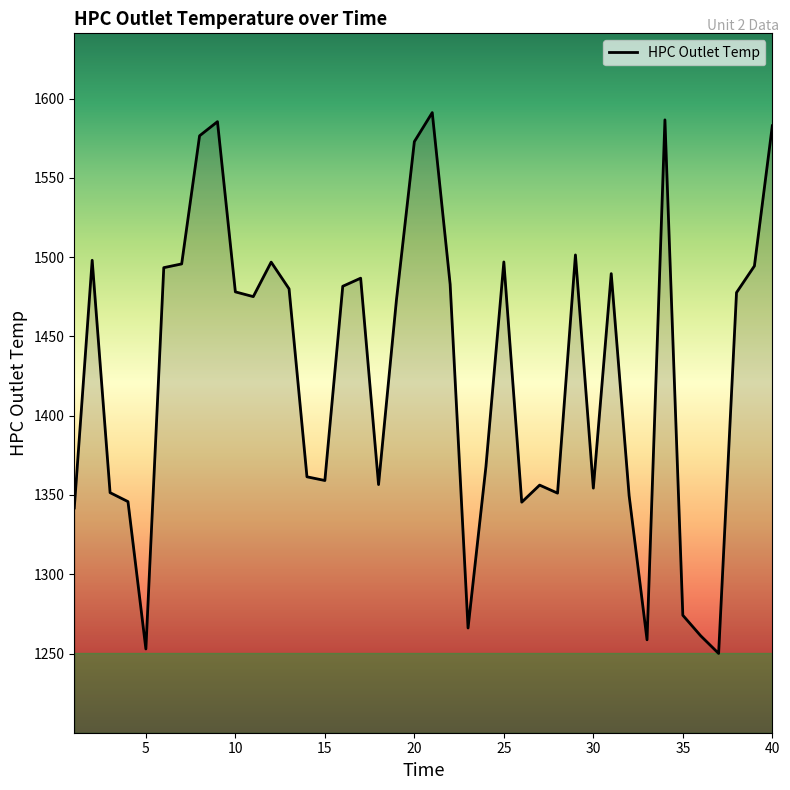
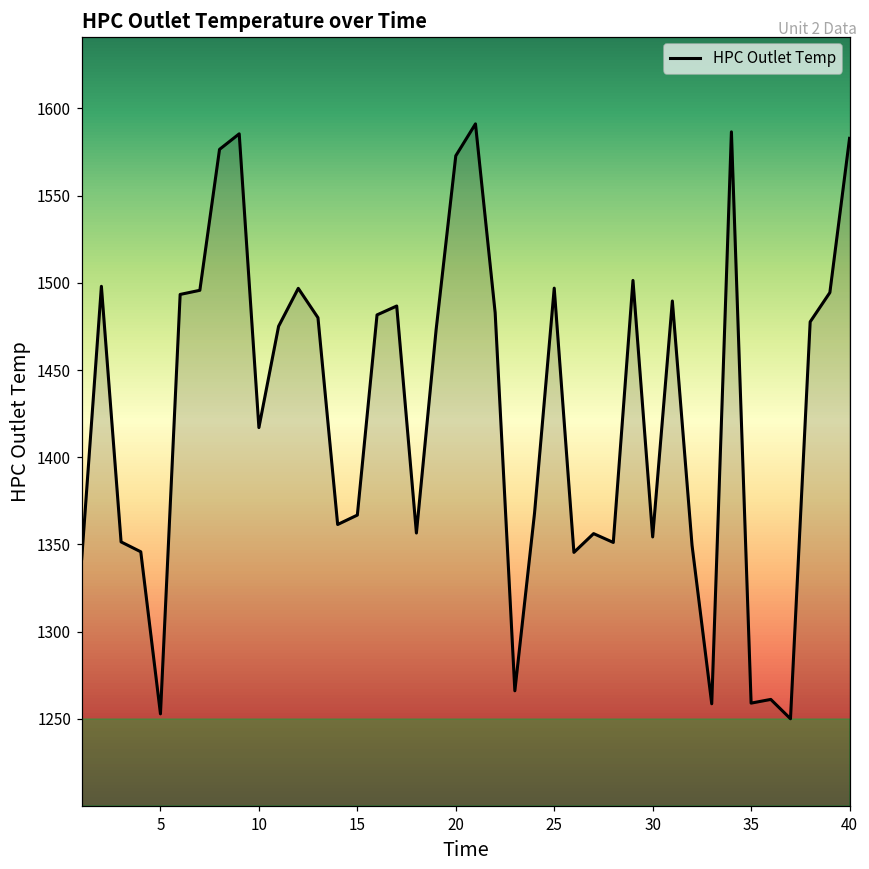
10: 1478 -> 1417
15: 1359 -> 1367
35: 1274 -> 1259
